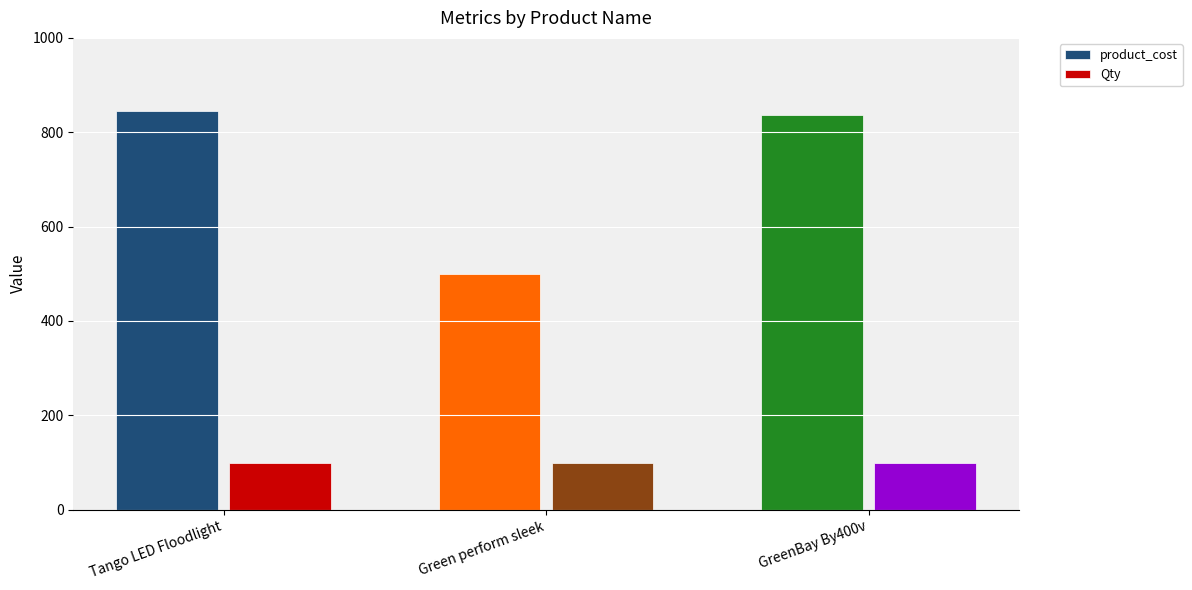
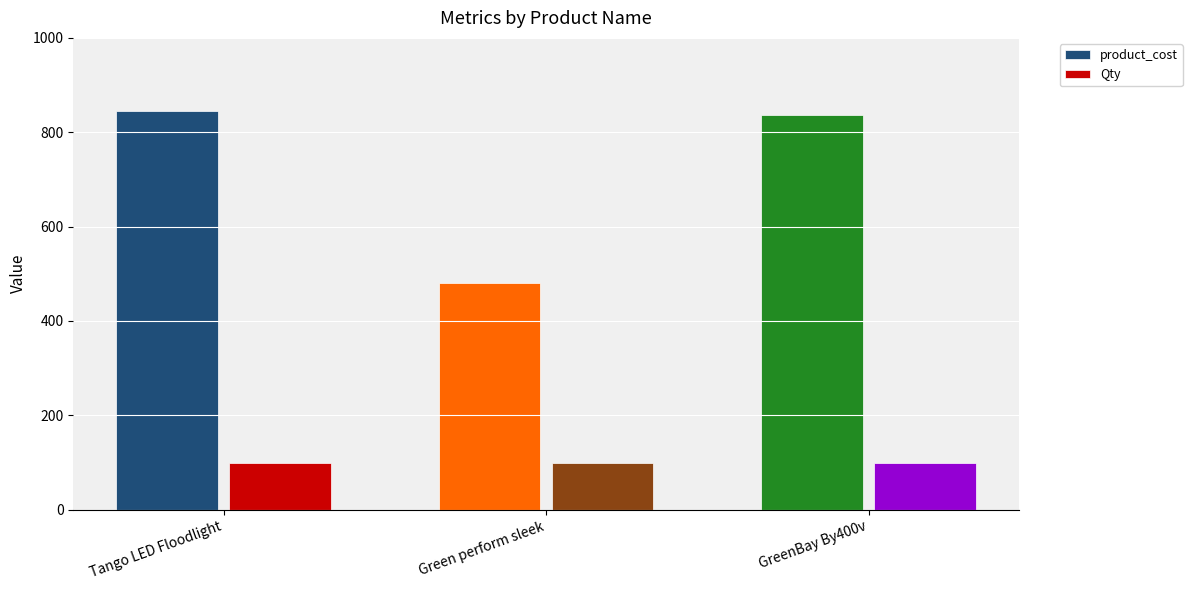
product_cost, Green perform sleek: 500 -> 480
